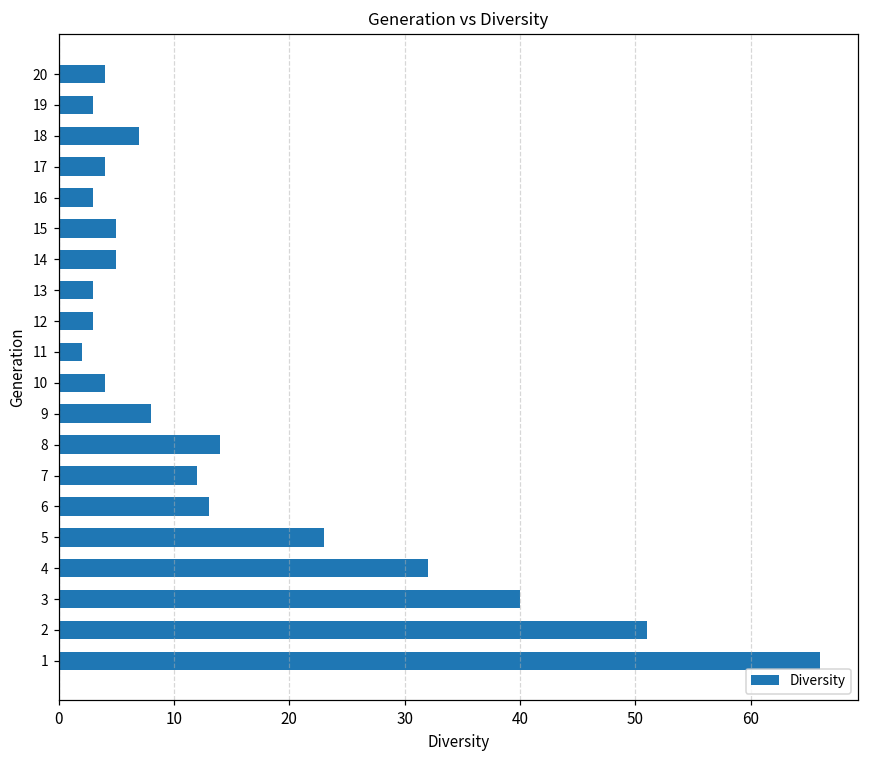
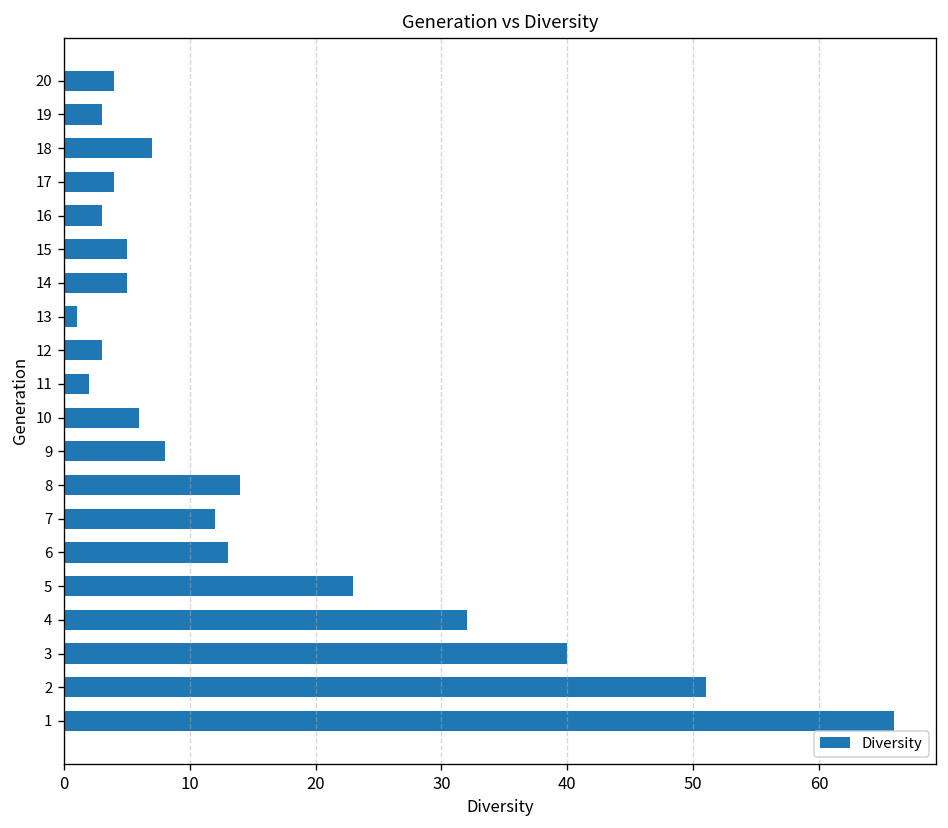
13: 3 -> 1
10: 4 -> 6
